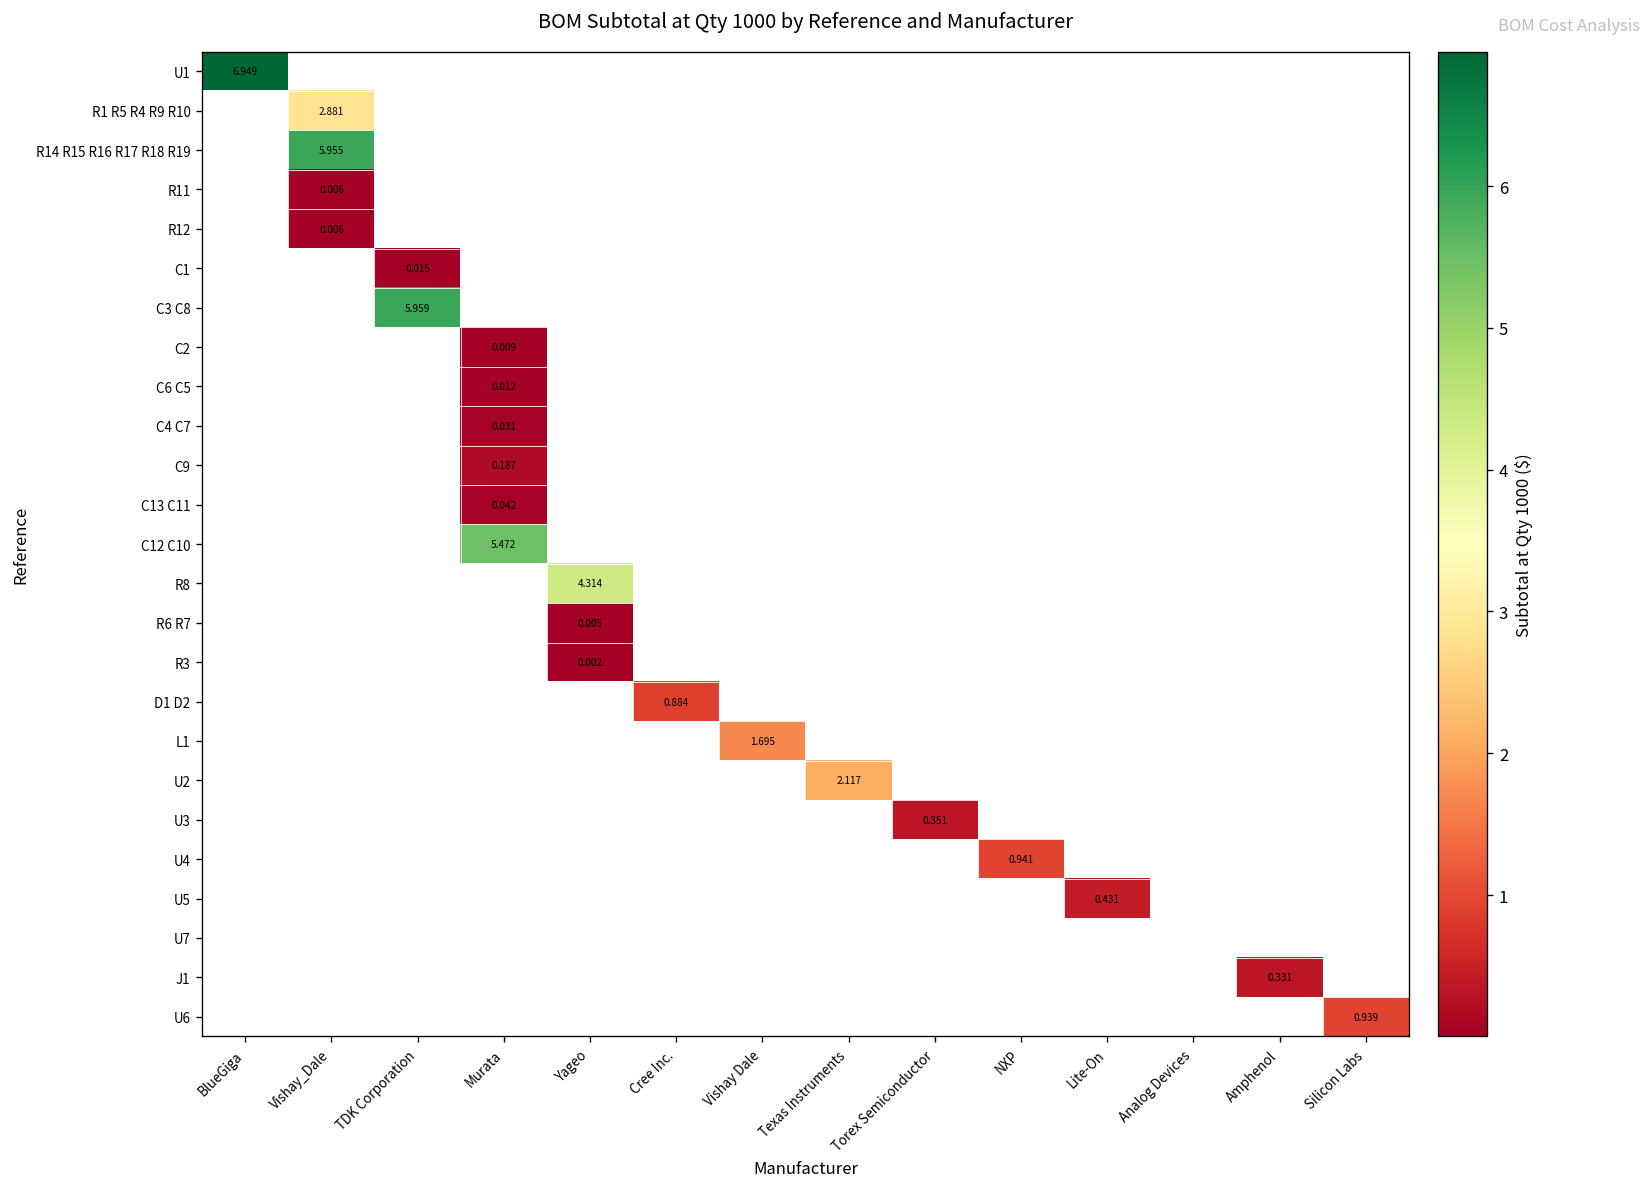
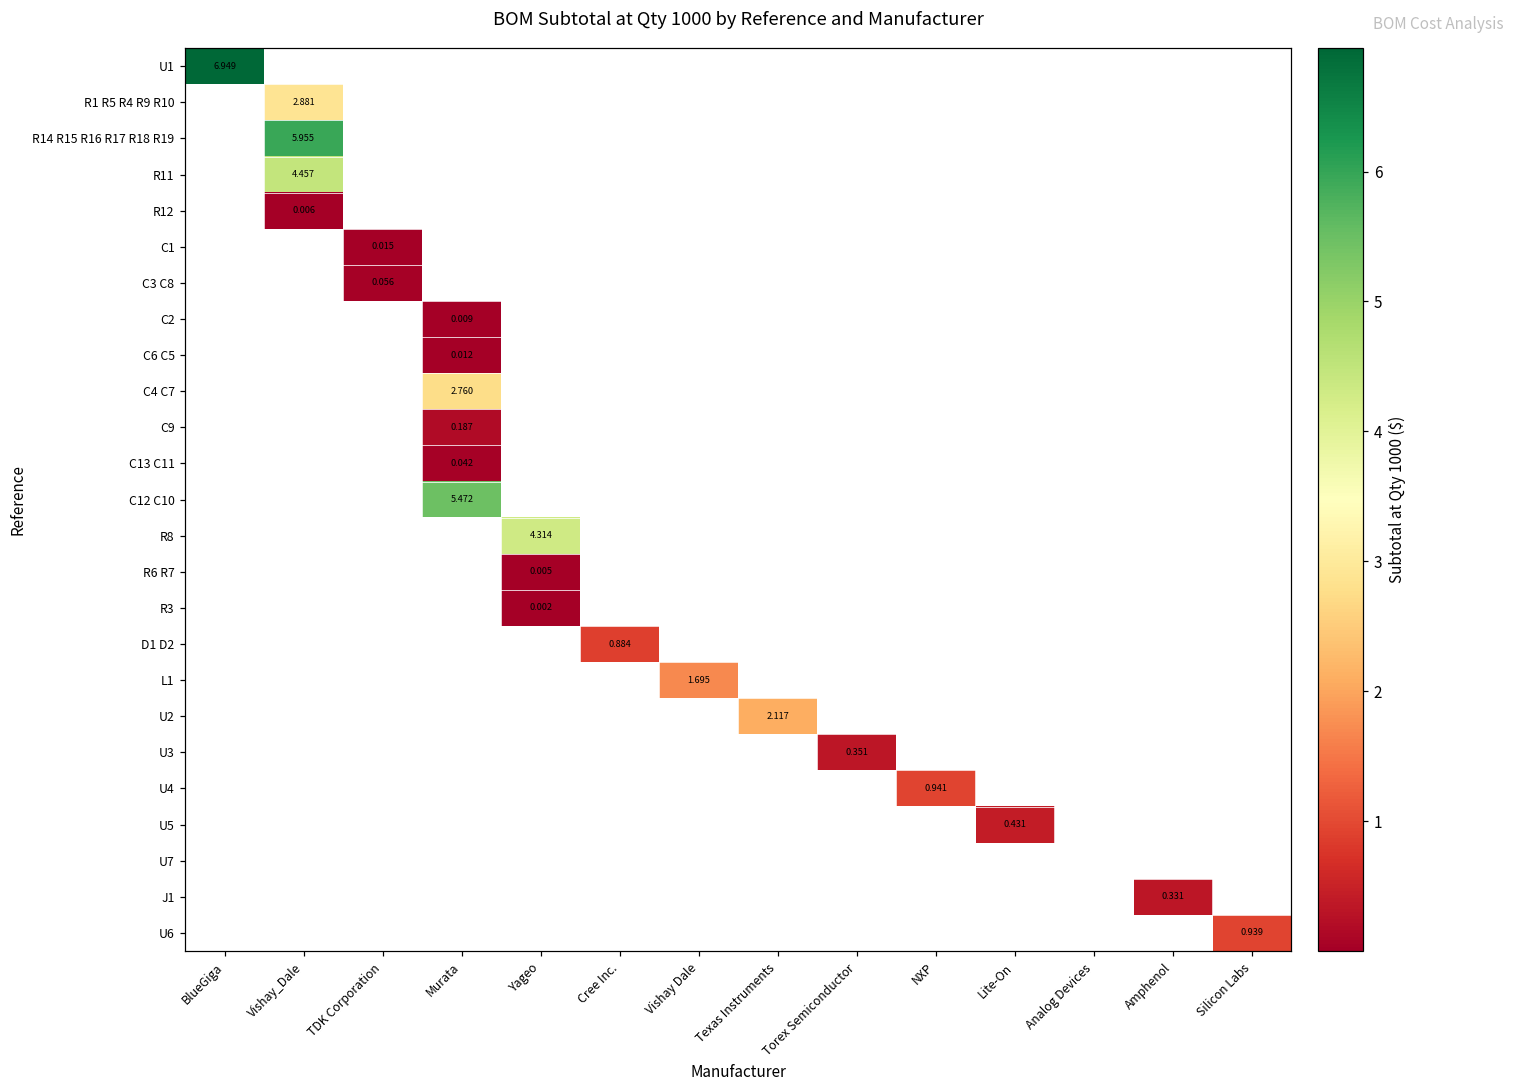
R11, Vishay_Dale: 0.006 -> 4.457
C3 C8, TDK Corporation: 5.959 -> 0.056
C4 C7, Murata: 0.031 -> 2.760
